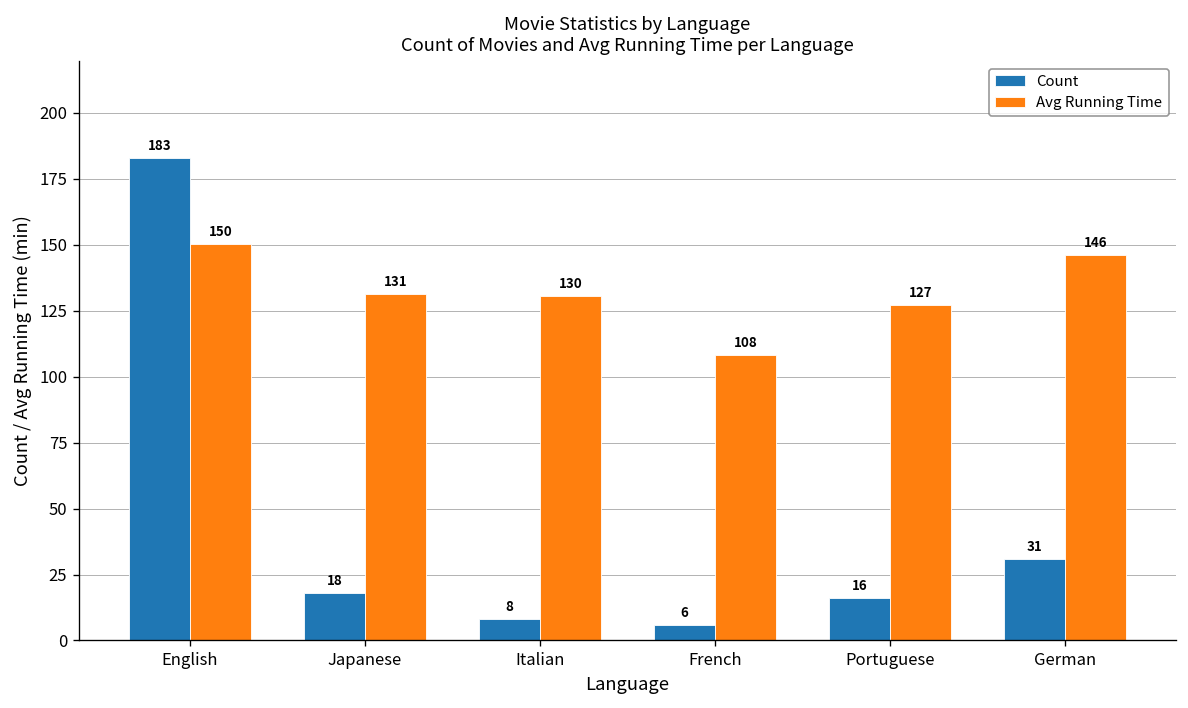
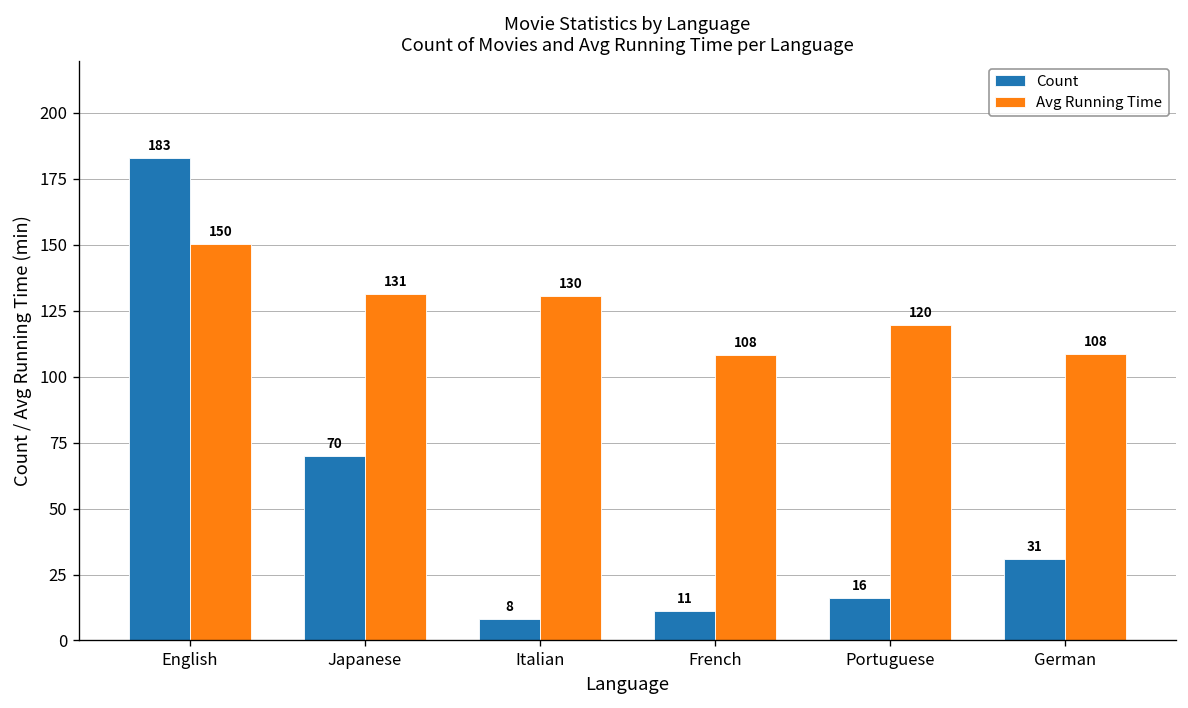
Count, Japanese: 18 -> 70
Count, French: 6 -> 11
Avg Running Time, Portuguese: 127 -> 120
Avg Running Time, German: 146 -> 108
